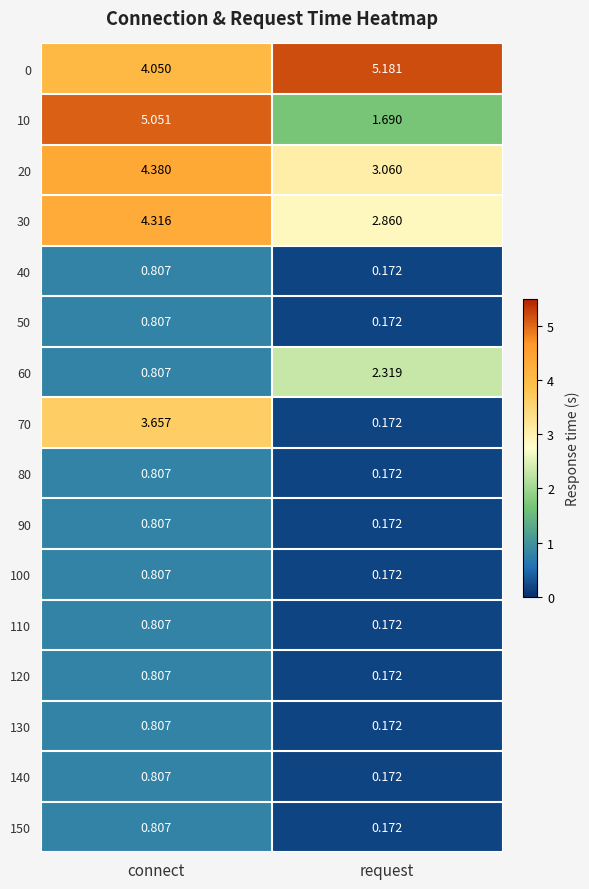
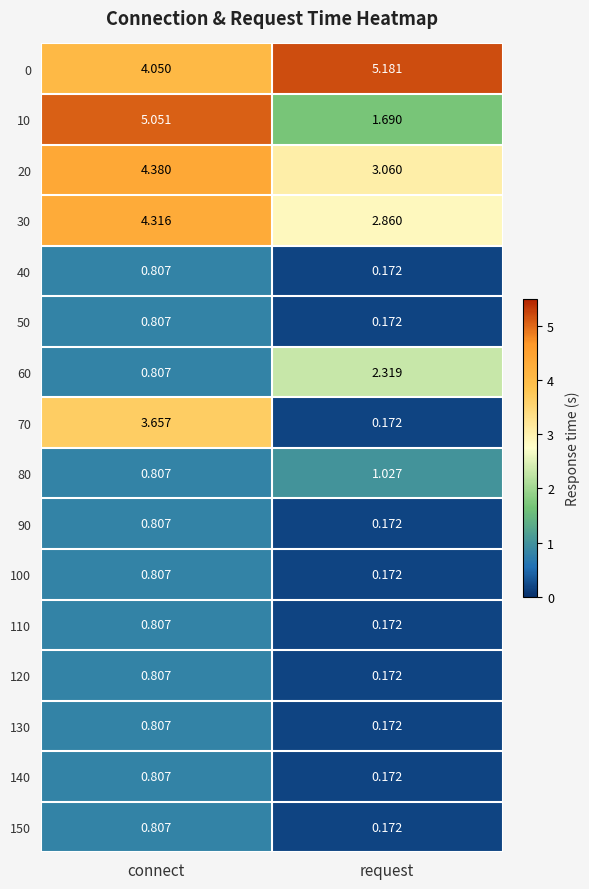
80, request: 0.172 -> 1.027
